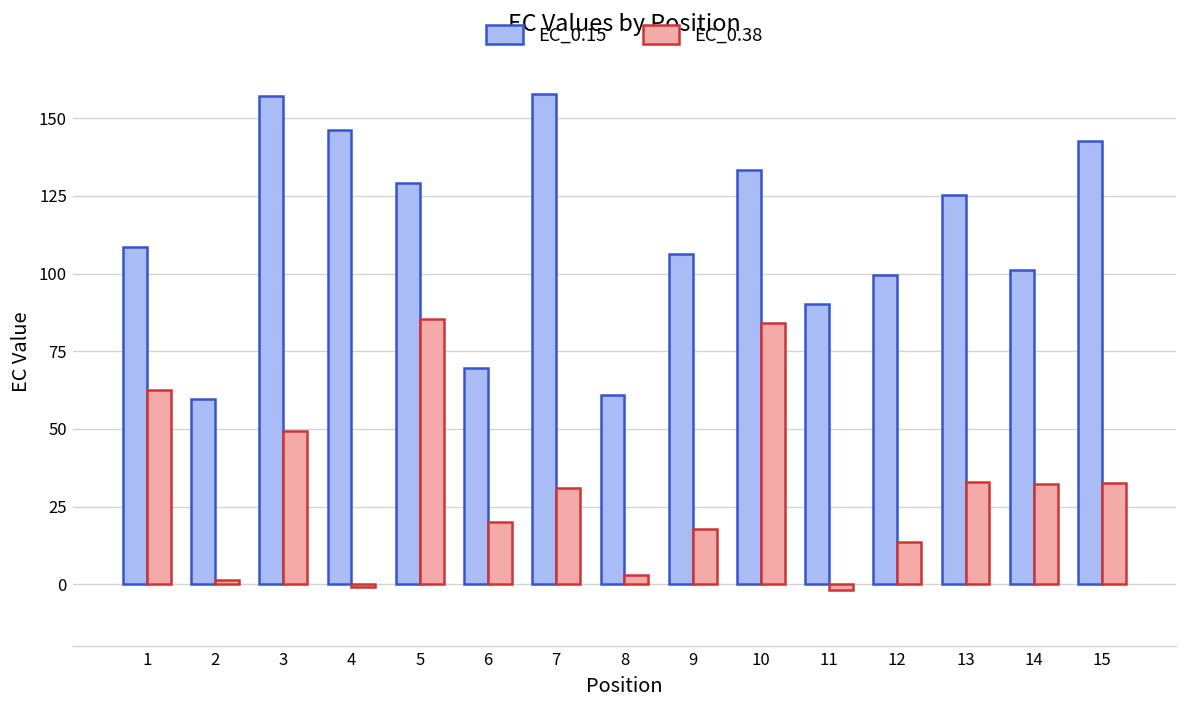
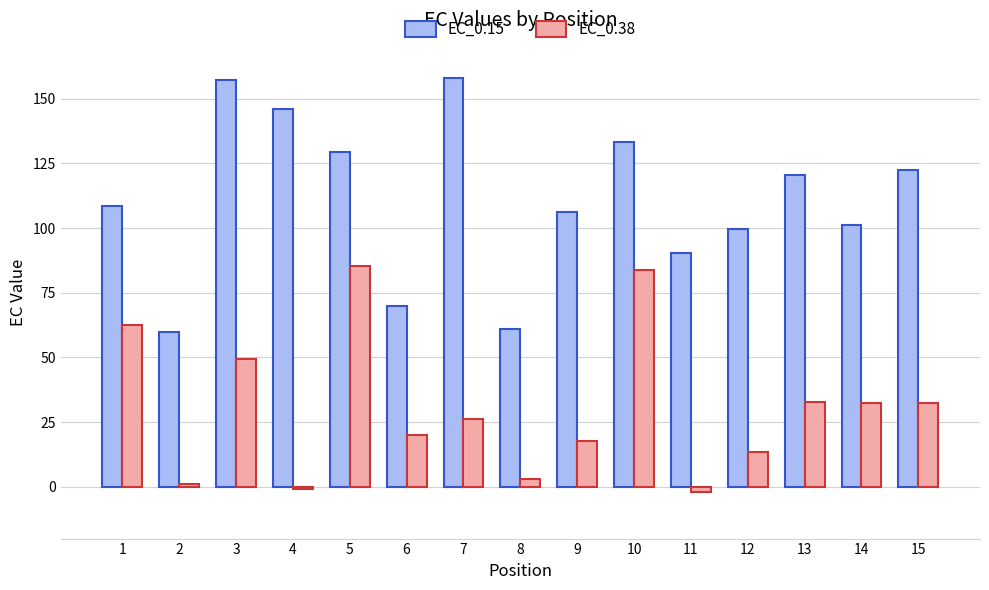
EC_0.38, 7: 31 -> 26
EC_0.15, 13: 125 -> 120
EC_0.15, 15: 143 -> 123
